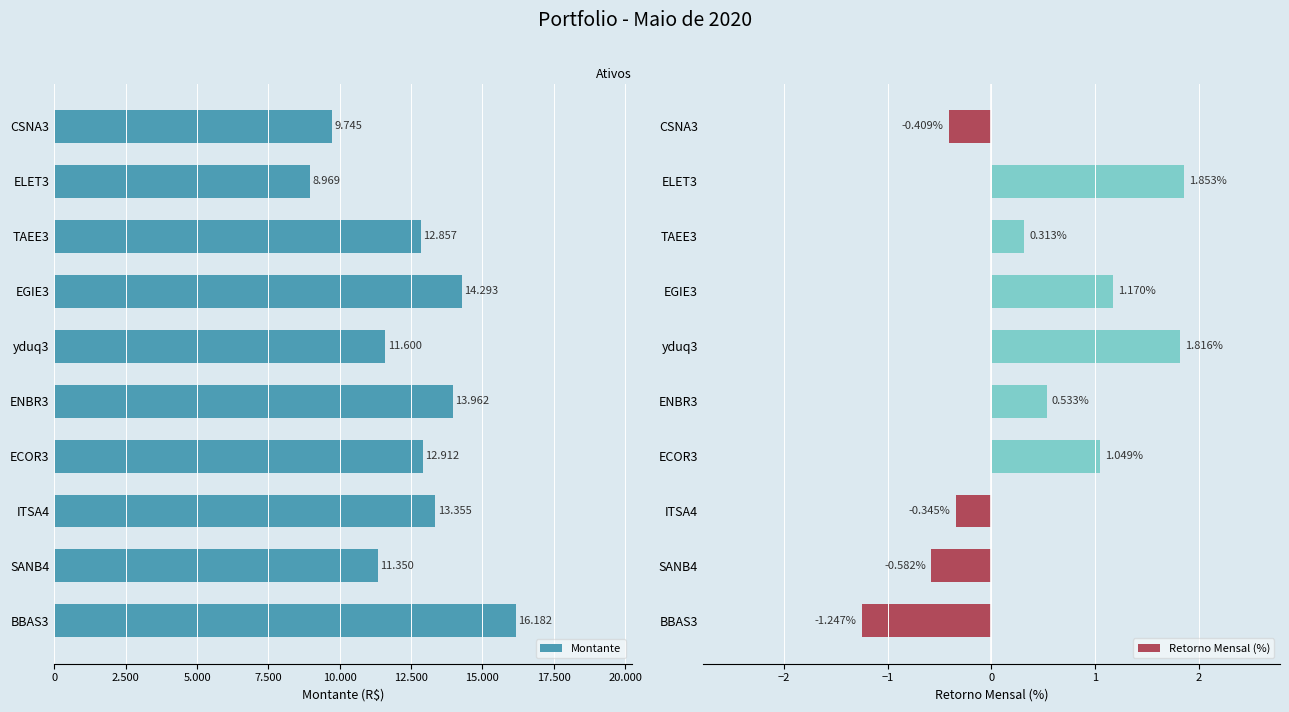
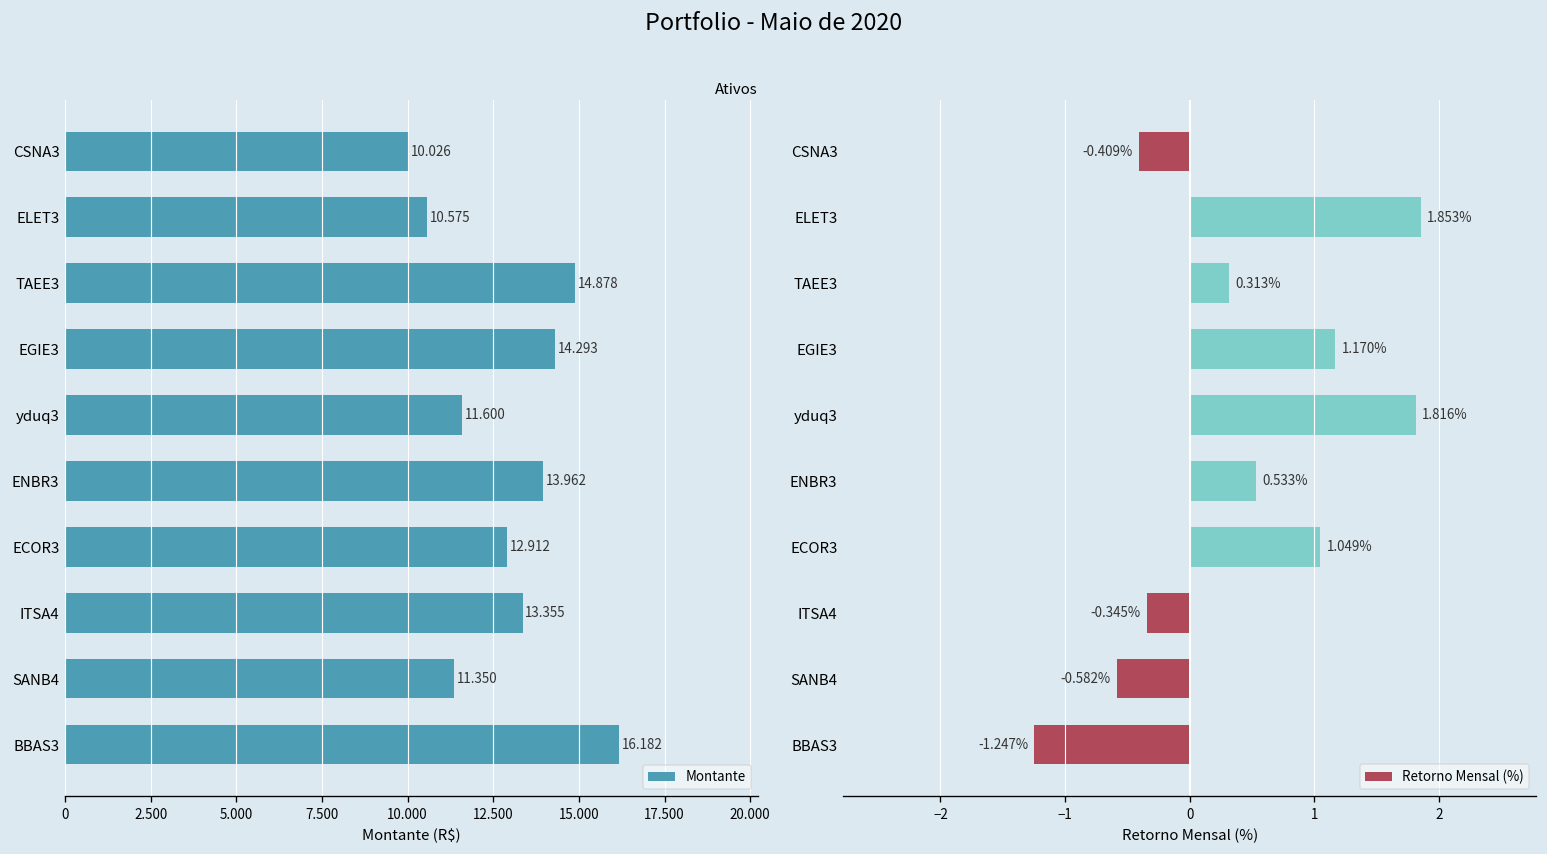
Ativos, CSNA3: 9.745 -> 10.026
Ativos, ELET3: 8.969 -> 10.575
Ativos, TAEE3: 12.857 -> 14.878
